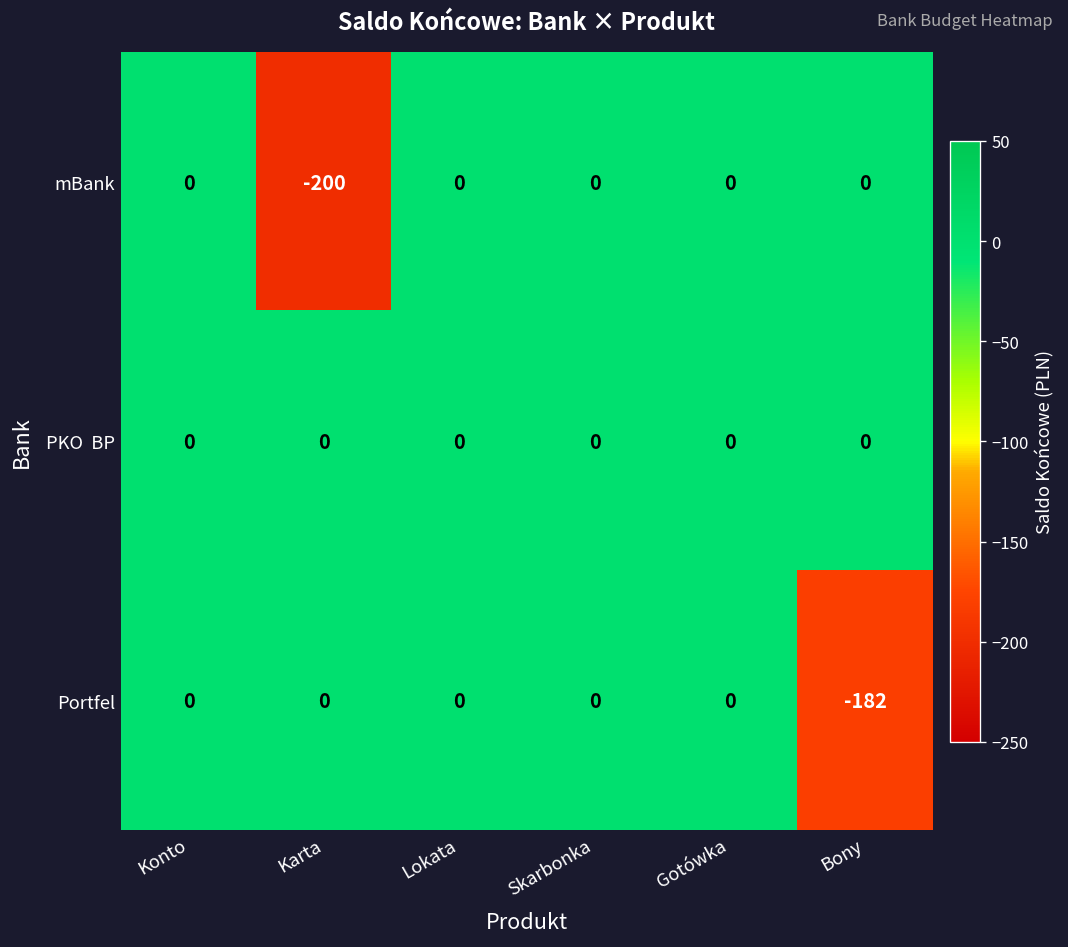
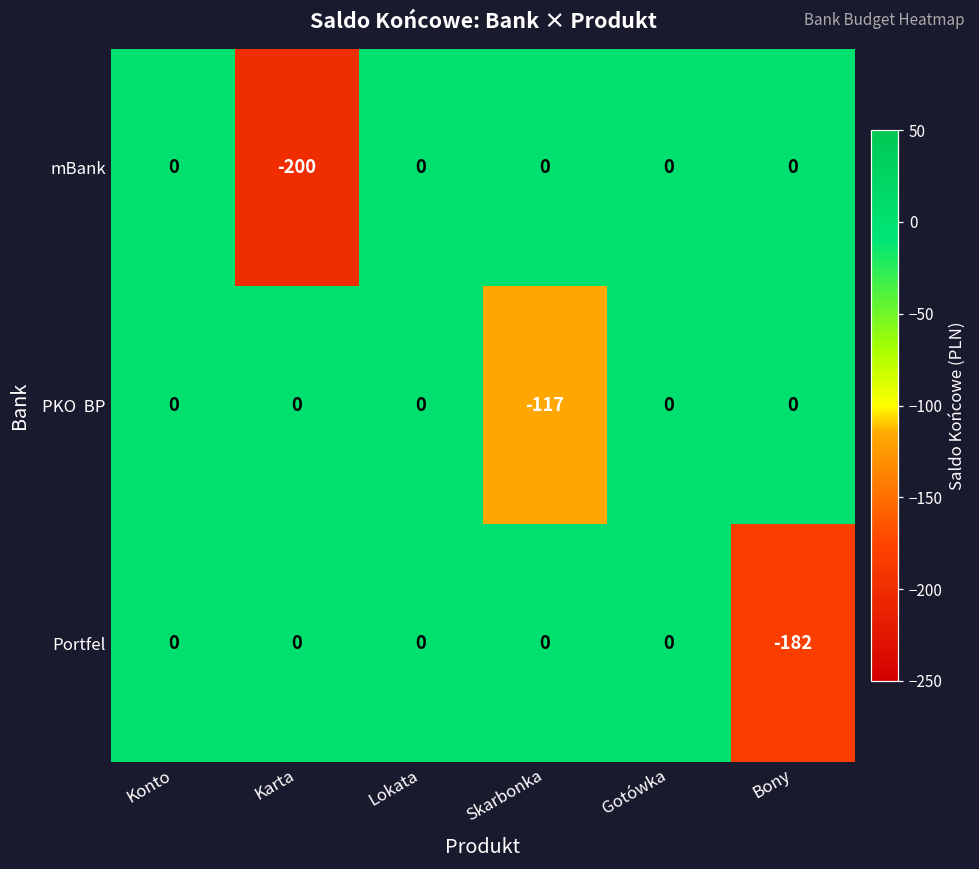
PKO BP, Skarbonka: 0 -> -117
